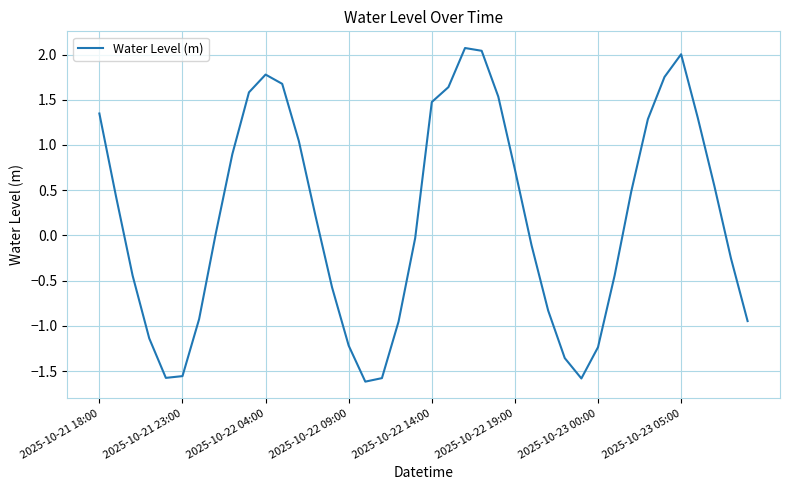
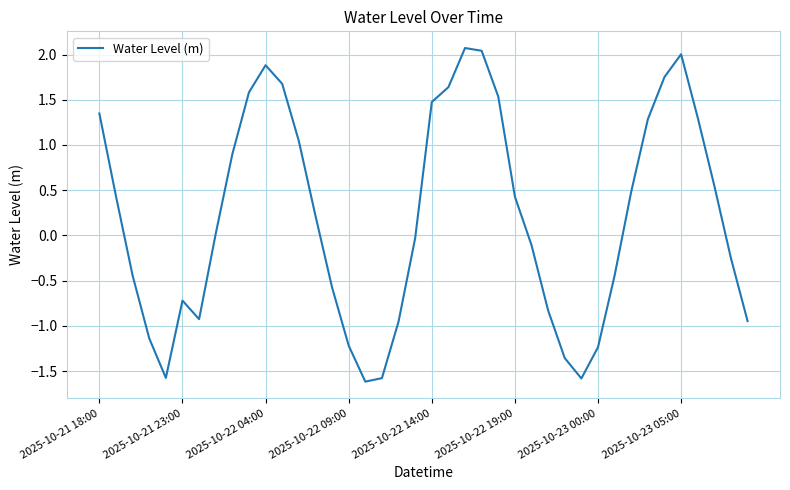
2025-10-21 23:00: -1.6 -> -0.7
2025-10-22 04:00: 1.8 -> 1.9
2025-10-22 19:00: 0.7 -> 0.4
